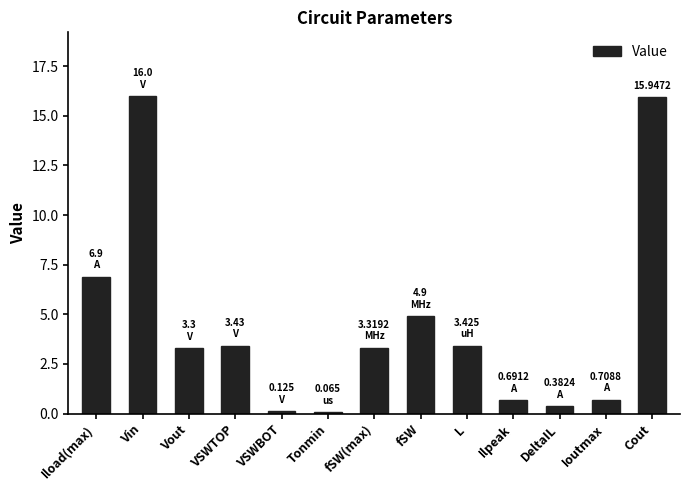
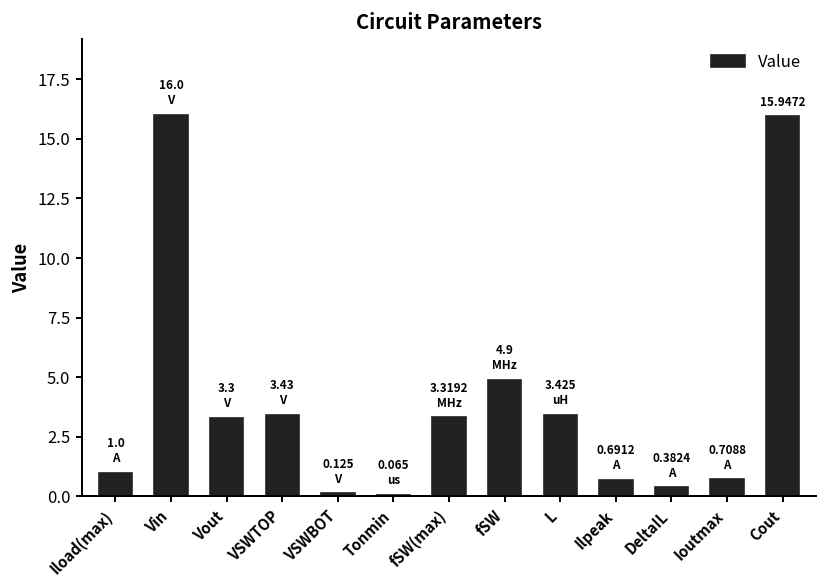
Iload(max): 6.9 -> 1.0
